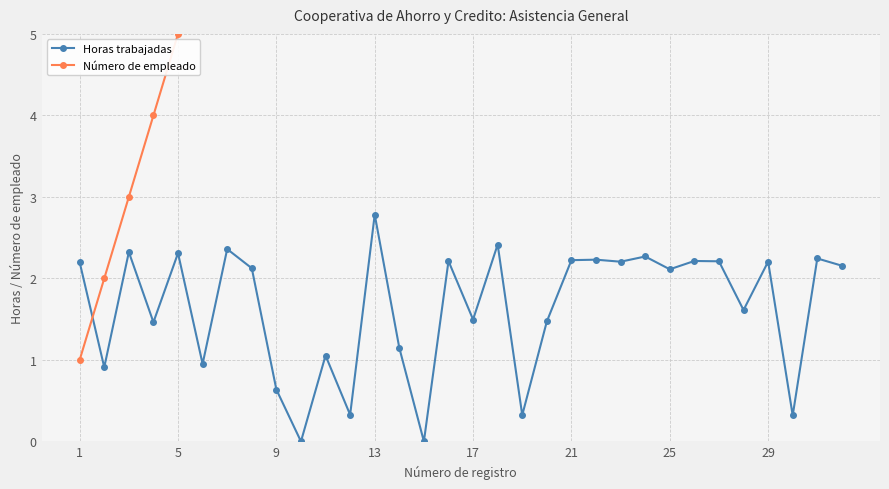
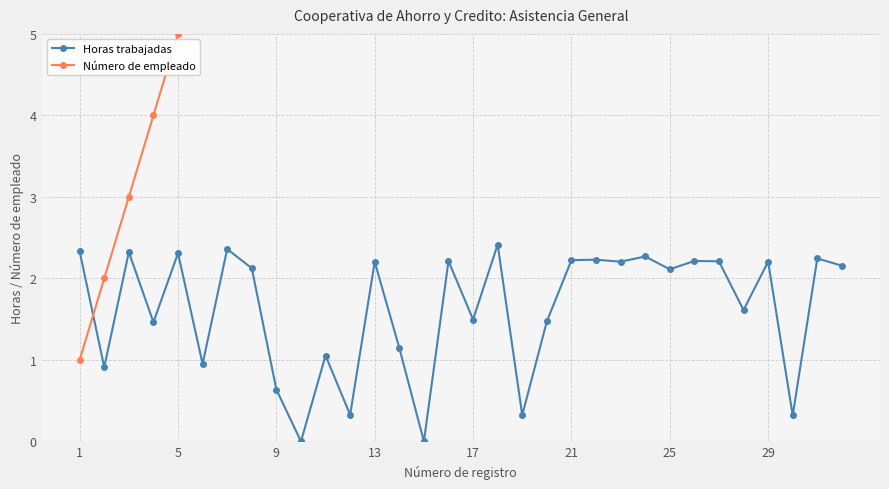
Horas trabajadas, 1: 2.2 -> 2.3
Horas trabajadas, 13: 2.8 -> 2.2
